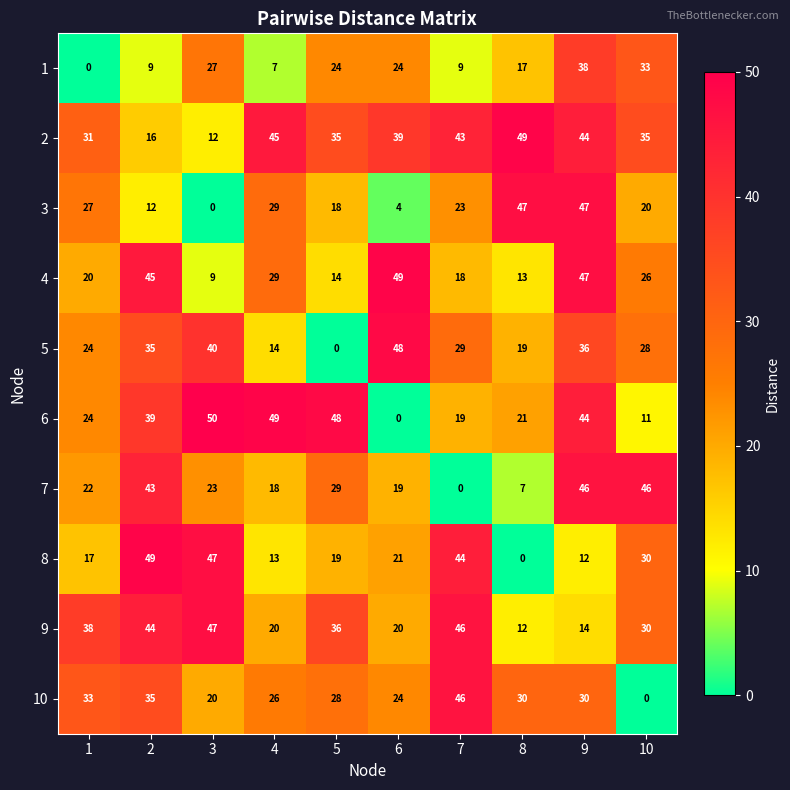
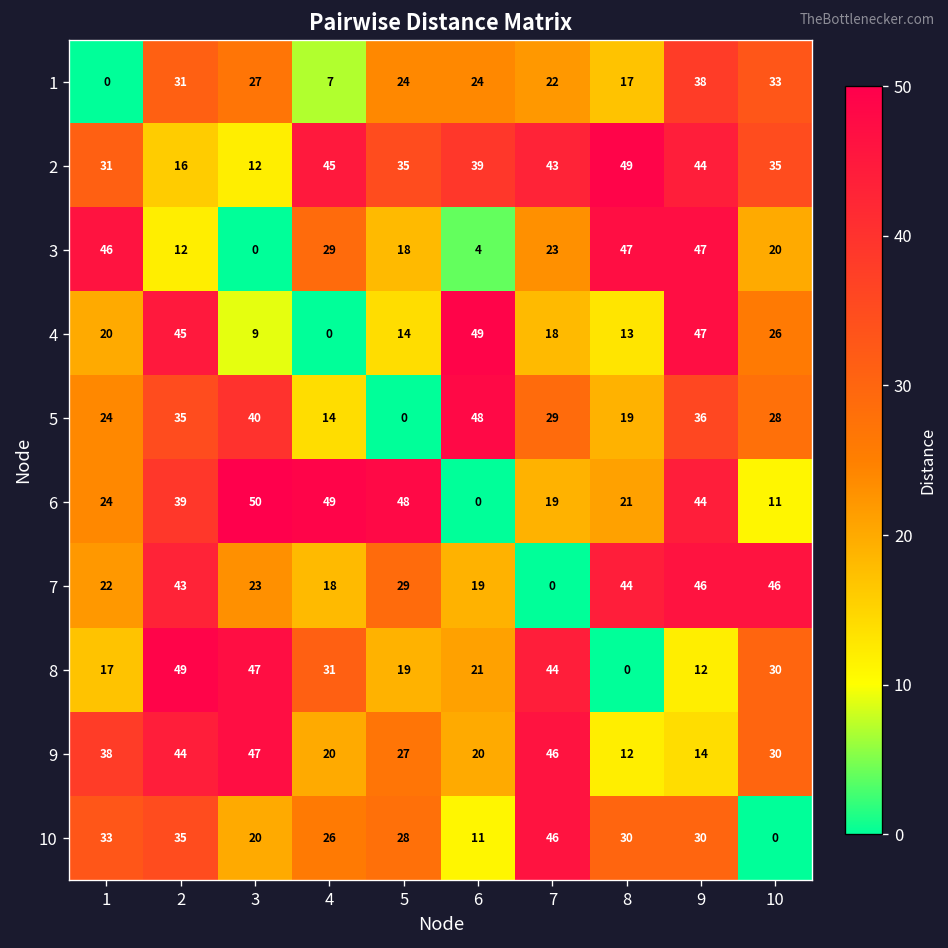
1, 2: 9 -> 31
1, 7: 9 -> 22
3, 1: 27 -> 46
4, 4: 29 -> 0
7, 8: 7 -> 44
8, 4: 13 -> 31
9, 5: 36 -> 27
10, 6: 24 -> 11
